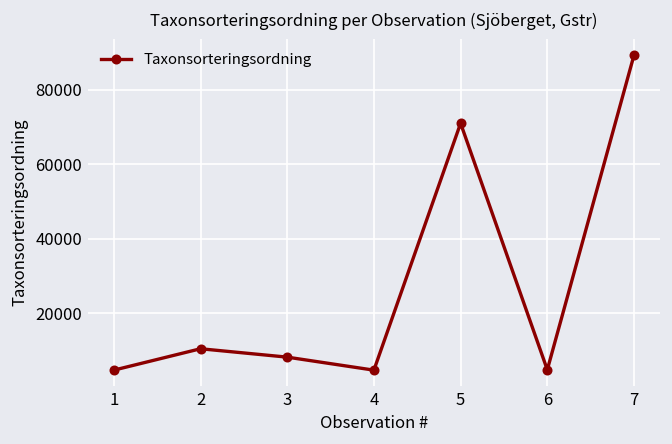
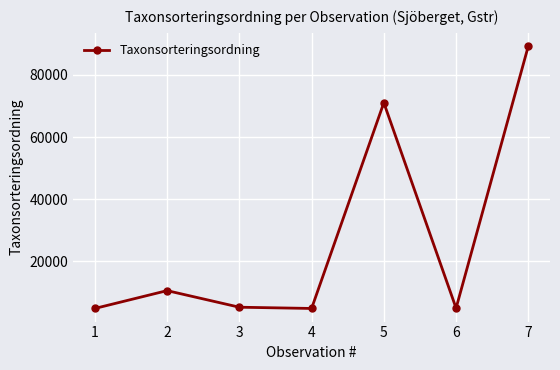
3: 8000 -> 5000
